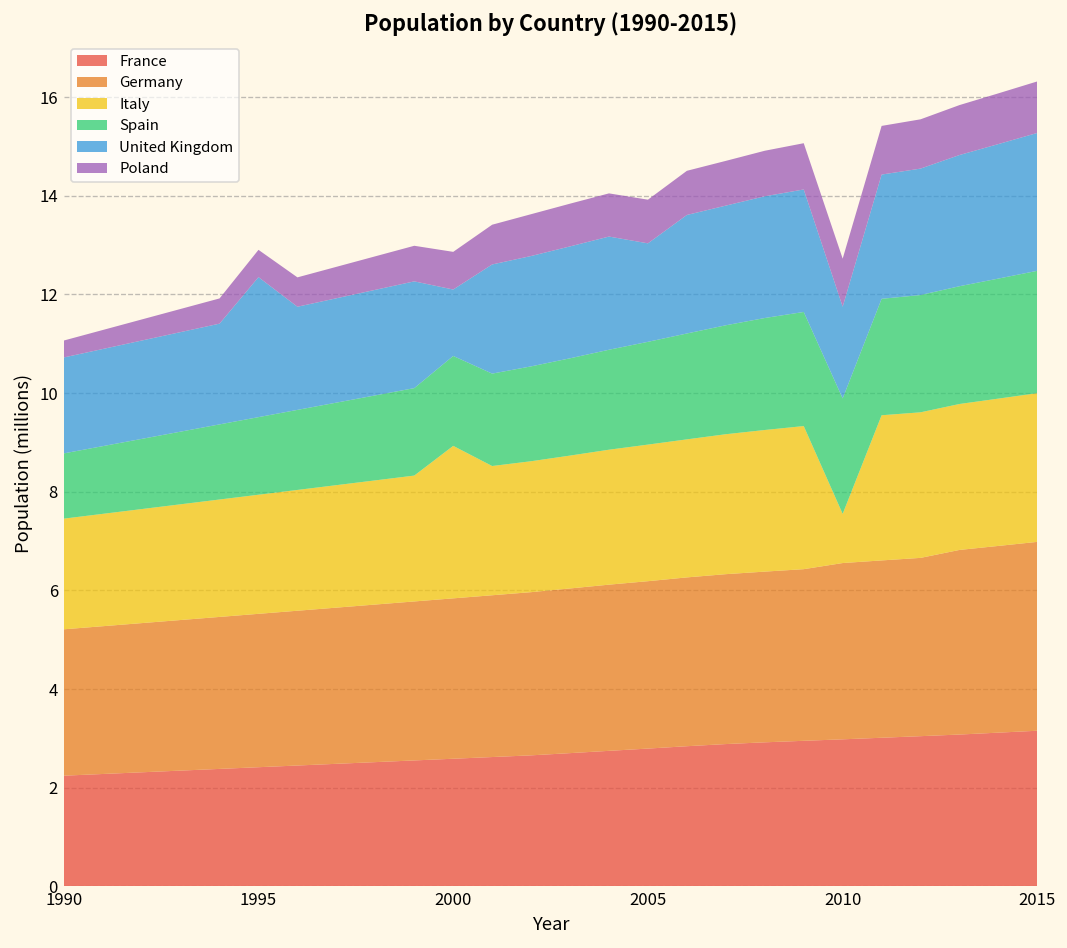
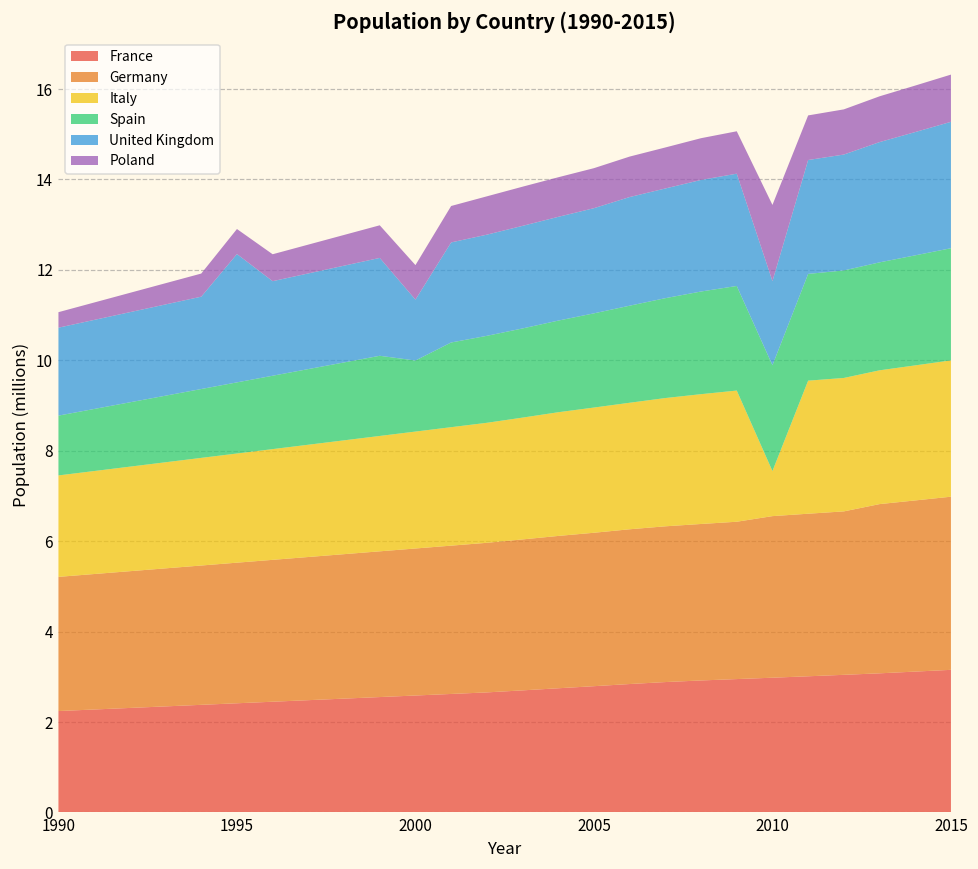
Italy, 2000: 3.1 -> 2.6
Spain, 2000: 1.8 -> 1.6
United Kingdom, 2005: 2.0 -> 2.3
Poland, 2010: 1.0 -> 1.7
